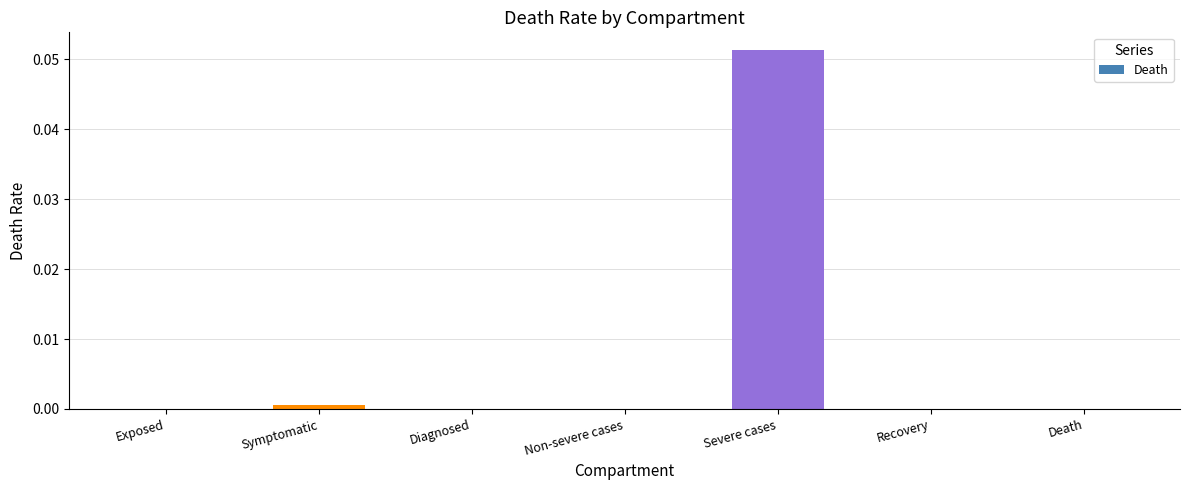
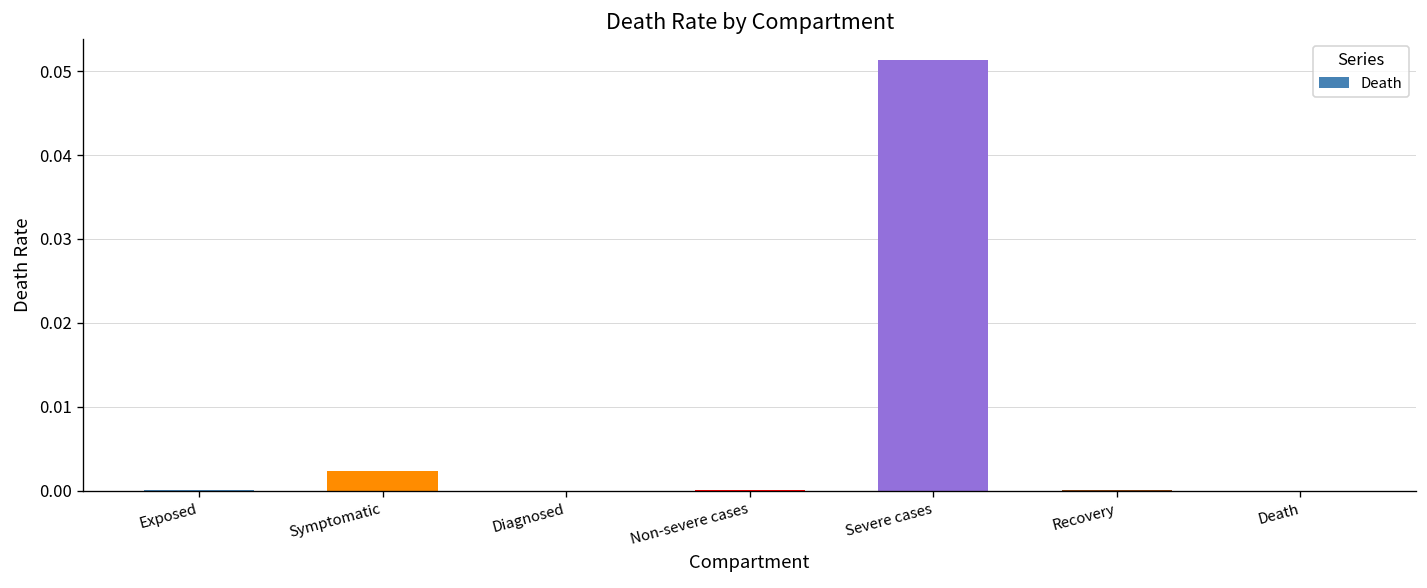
Symptomatic: 0.001 -> 0.002
